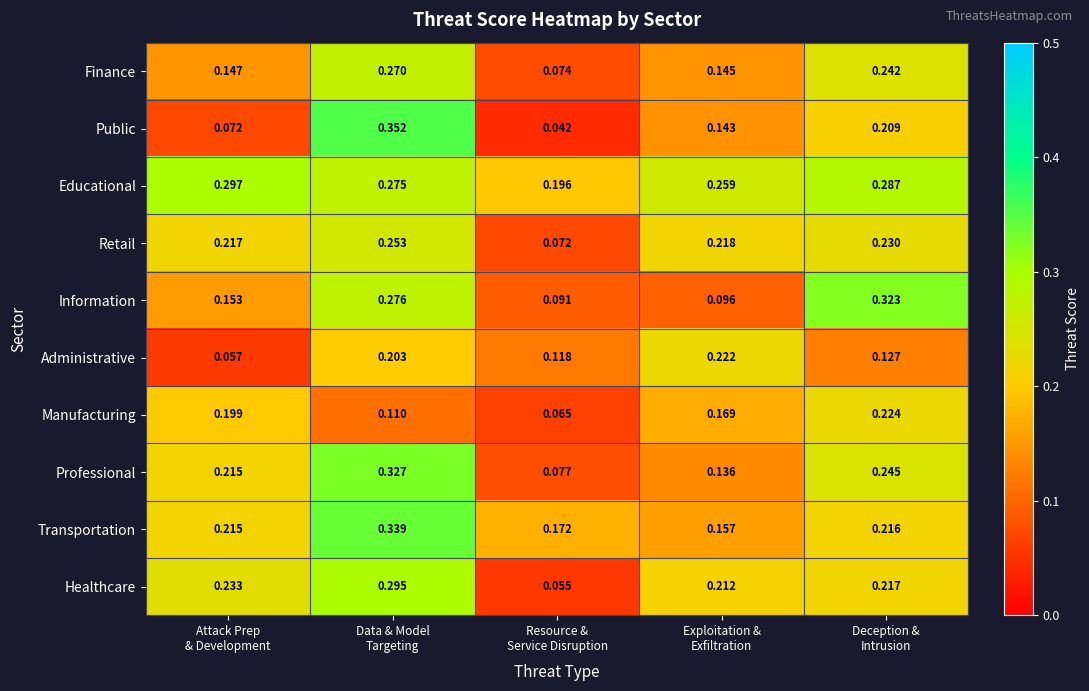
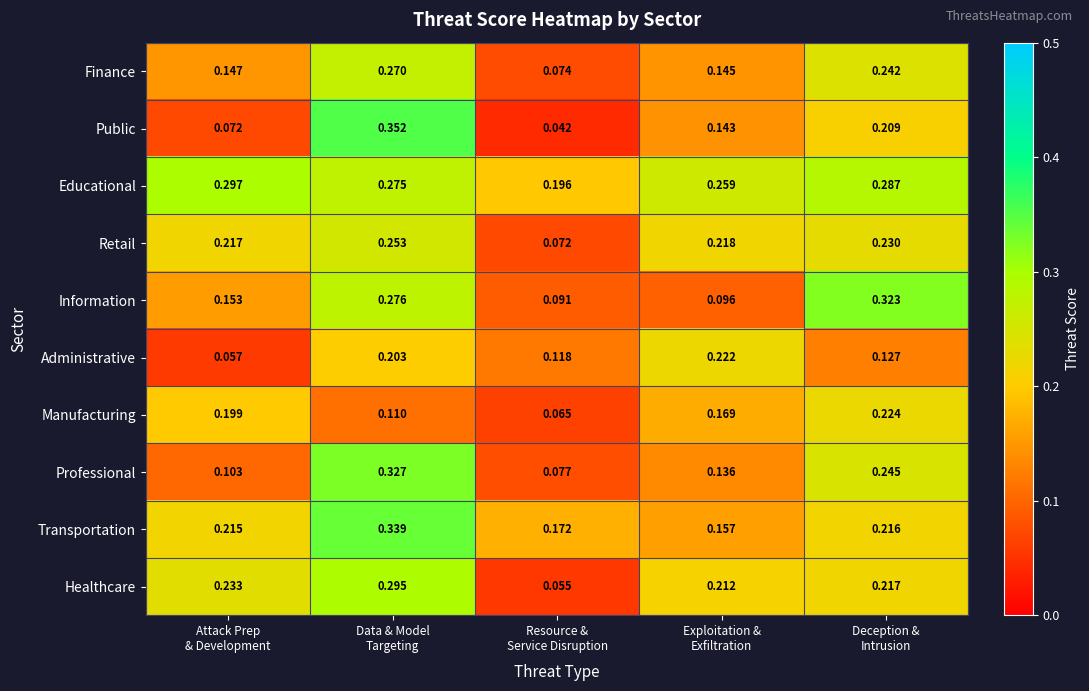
Professional, Attack Prep & Development: 0.215 -> 0.103
